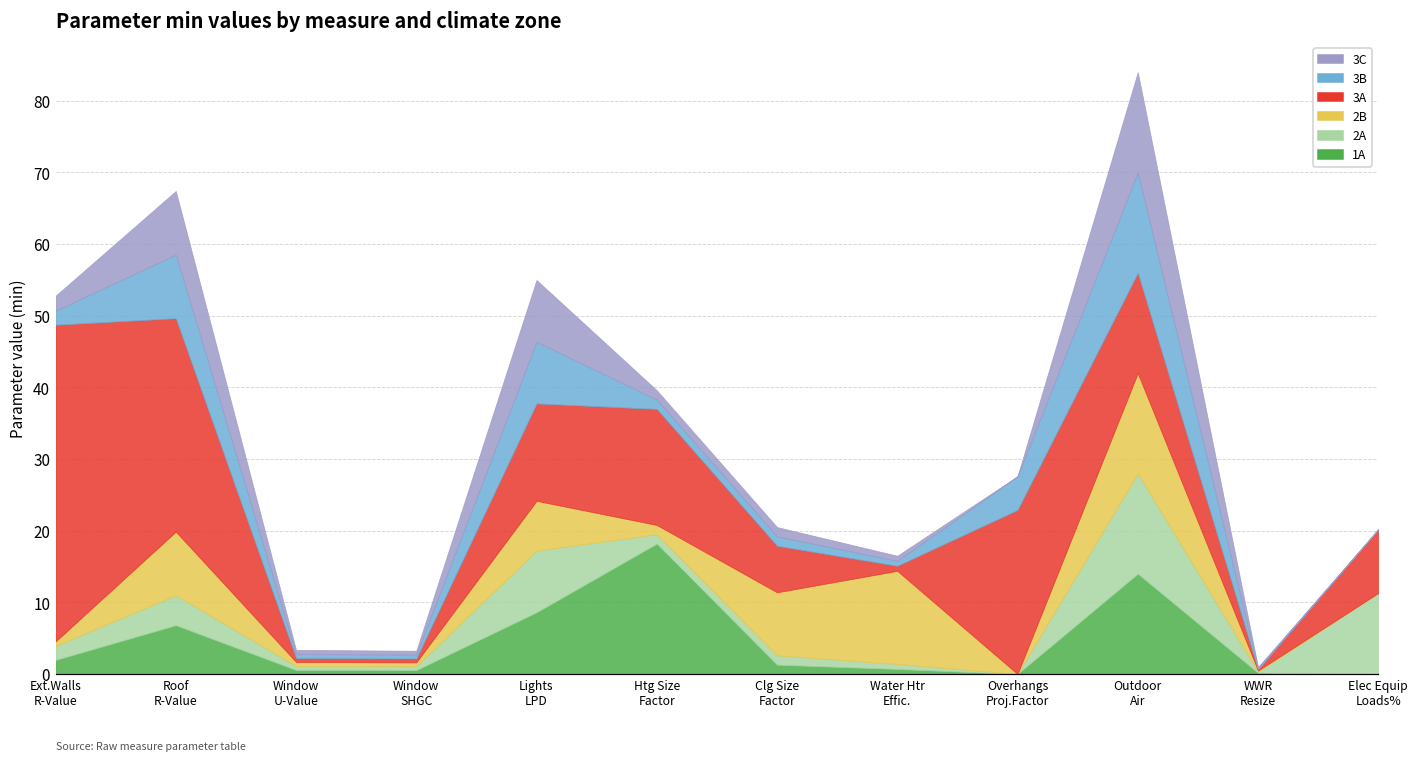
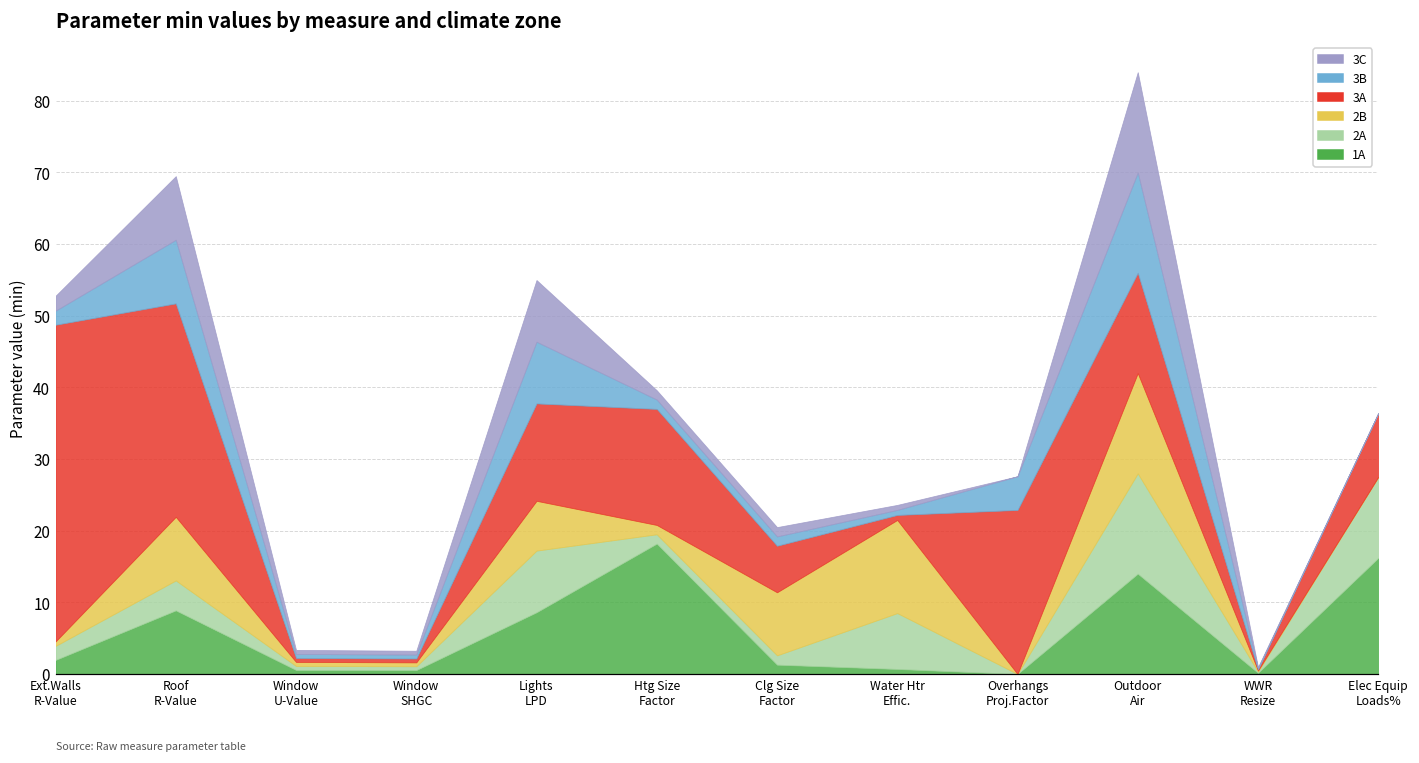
1A, Roof R-Value: 7 -> 9
2A, Water Htr Effic.: 1 -> 8
1A, Elec Equip Loads%: 0 -> 16
